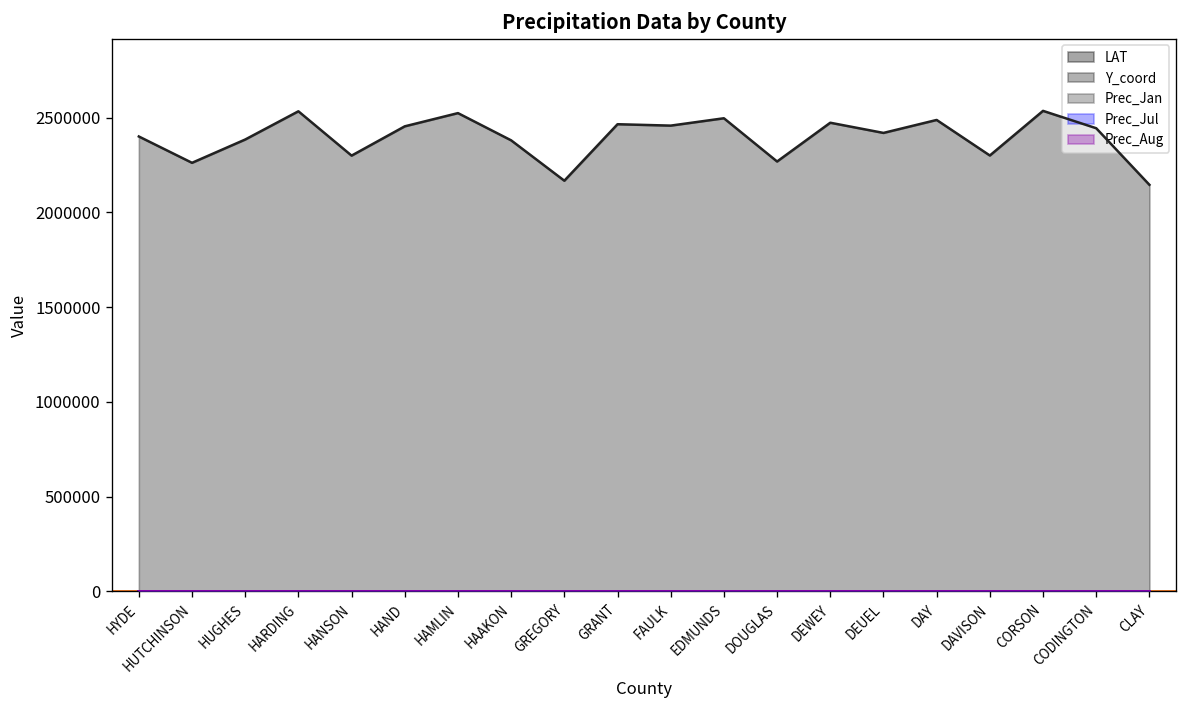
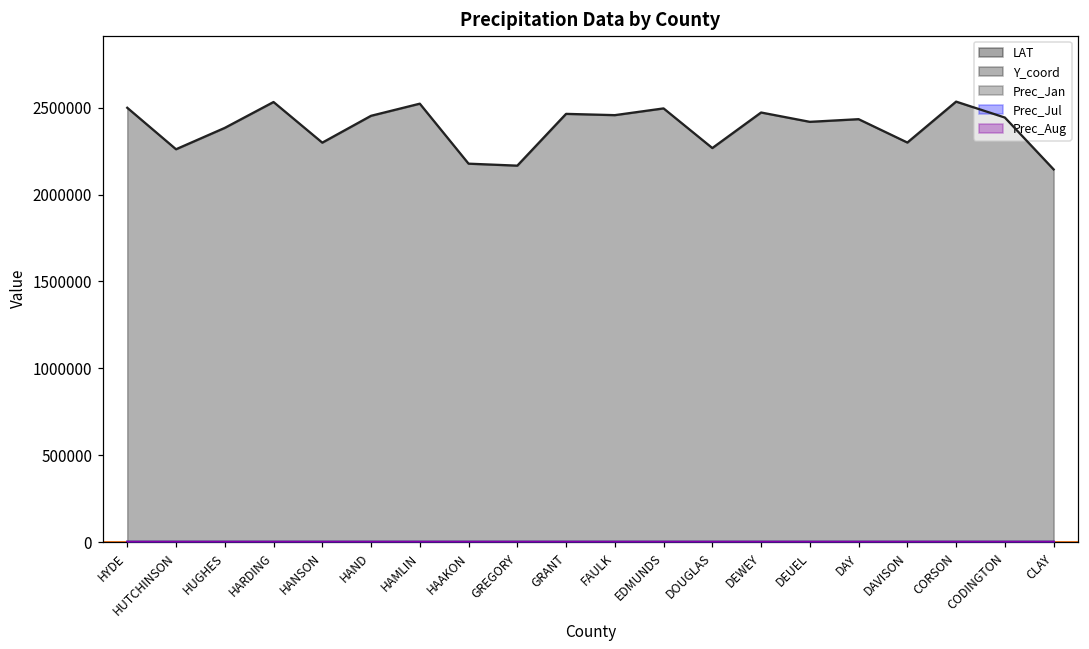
Y_coord, HYDE: 2400000 -> 2500000
Y_coord, HAAKON: 2380000 -> 2180000
Y_coord, DAY: 2490000 -> 2430000
